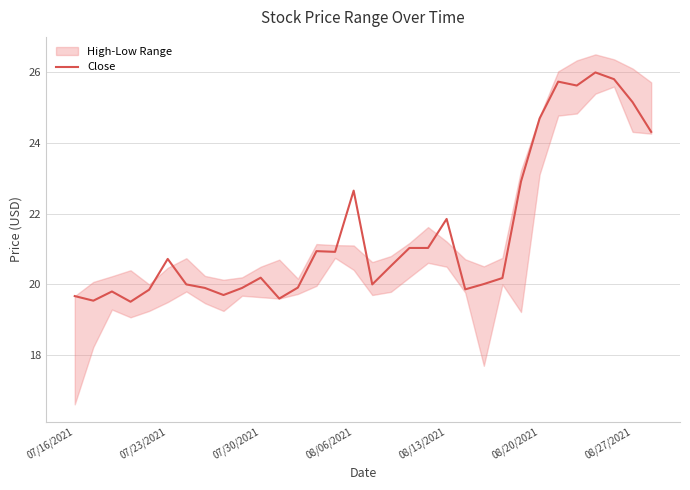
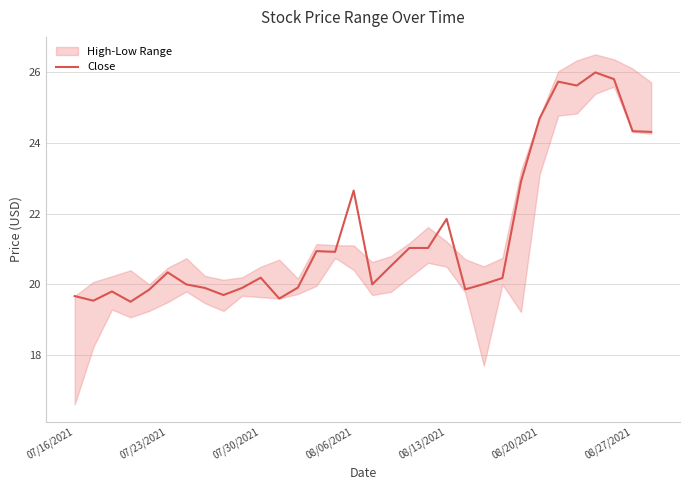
Close, 07/23/2021: 20.7 -> 20.3
Close, 08/27/2021: 25.2 -> 24.3
